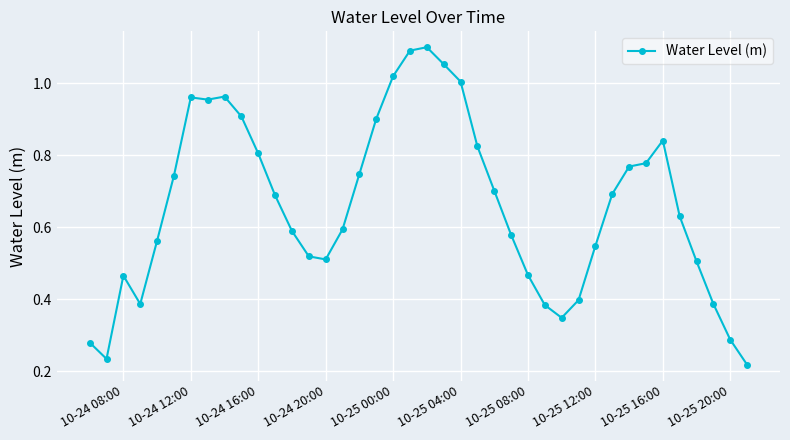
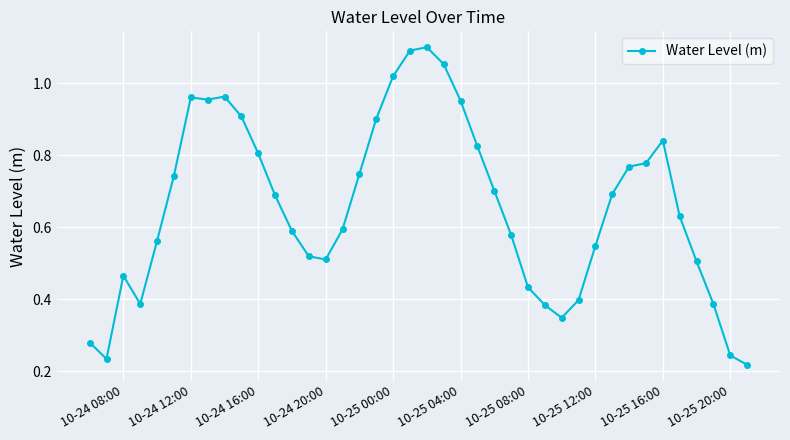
10-25 04:00: 1.00 -> 0.95
10-25 08:00: 0.47 -> 0.43
10-25 20:00: 0.29 -> 0.24
